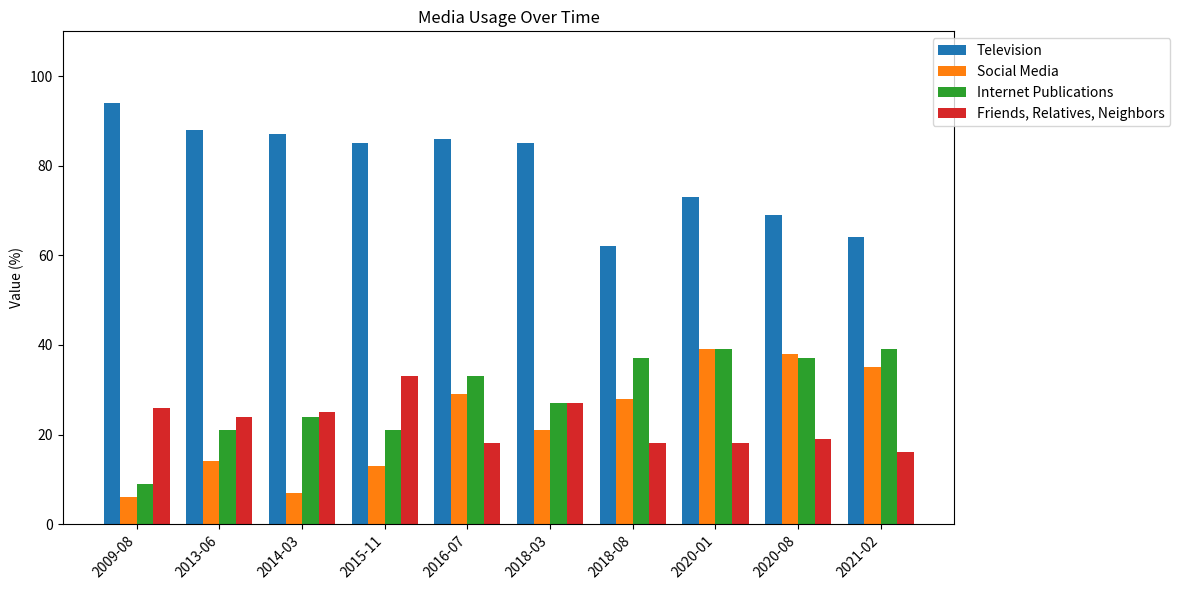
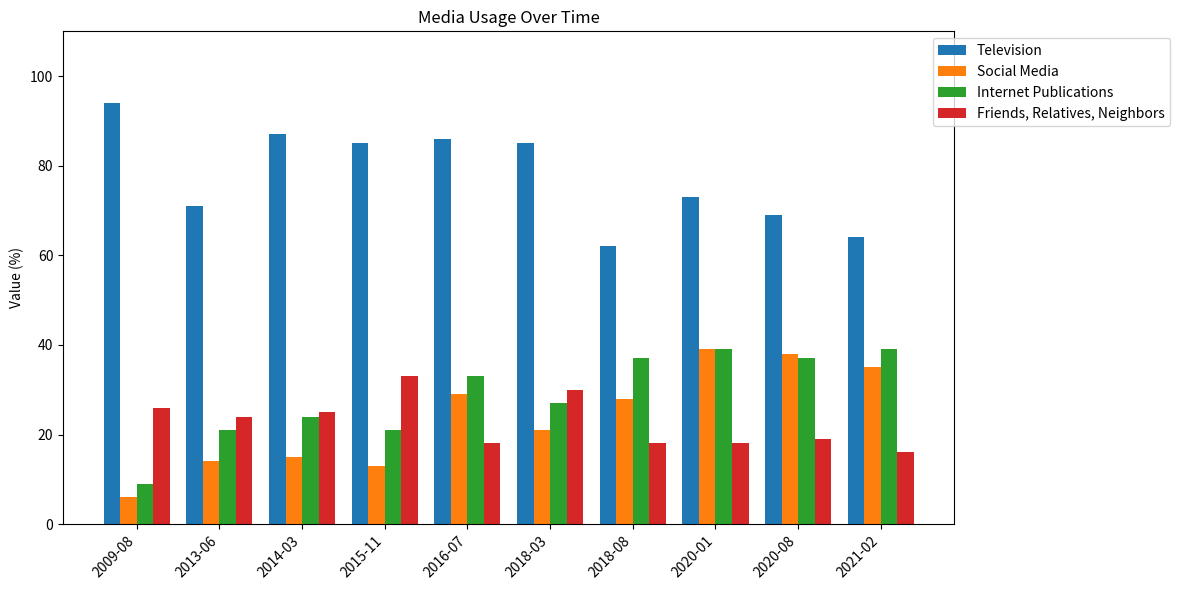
Television, 2013-06: 88 -> 71
Social Media, 2014-03: 7 -> 15
Friends, Relatives, Neighbors, 2018-03: 27 -> 30
